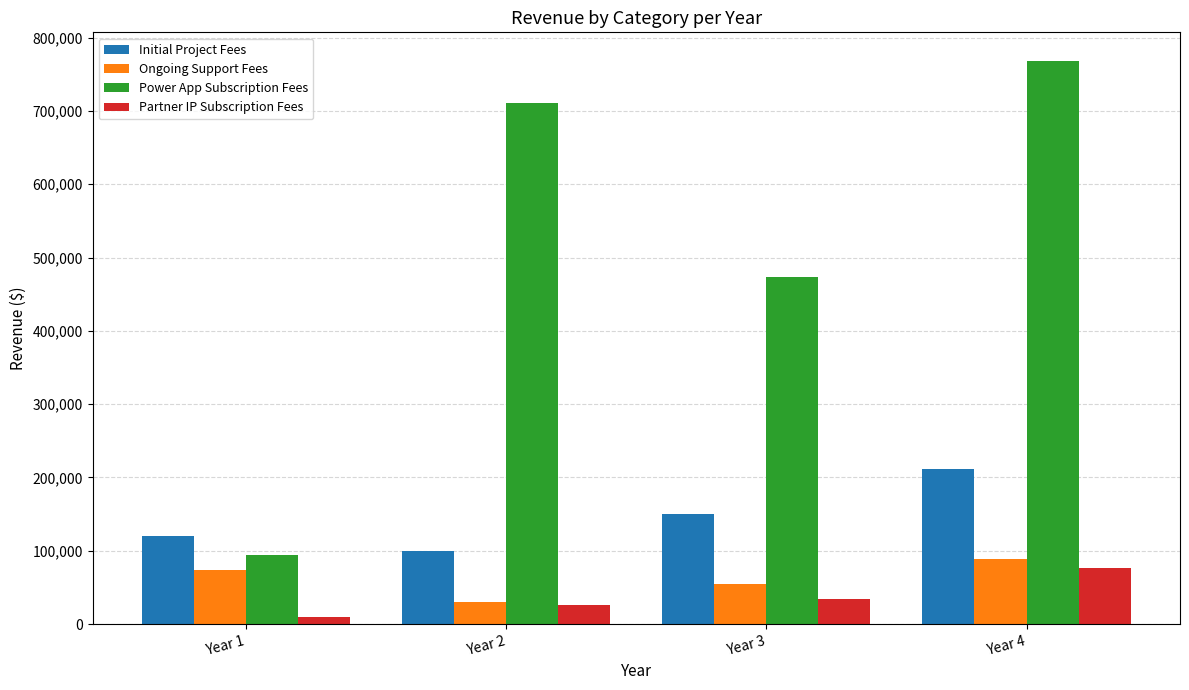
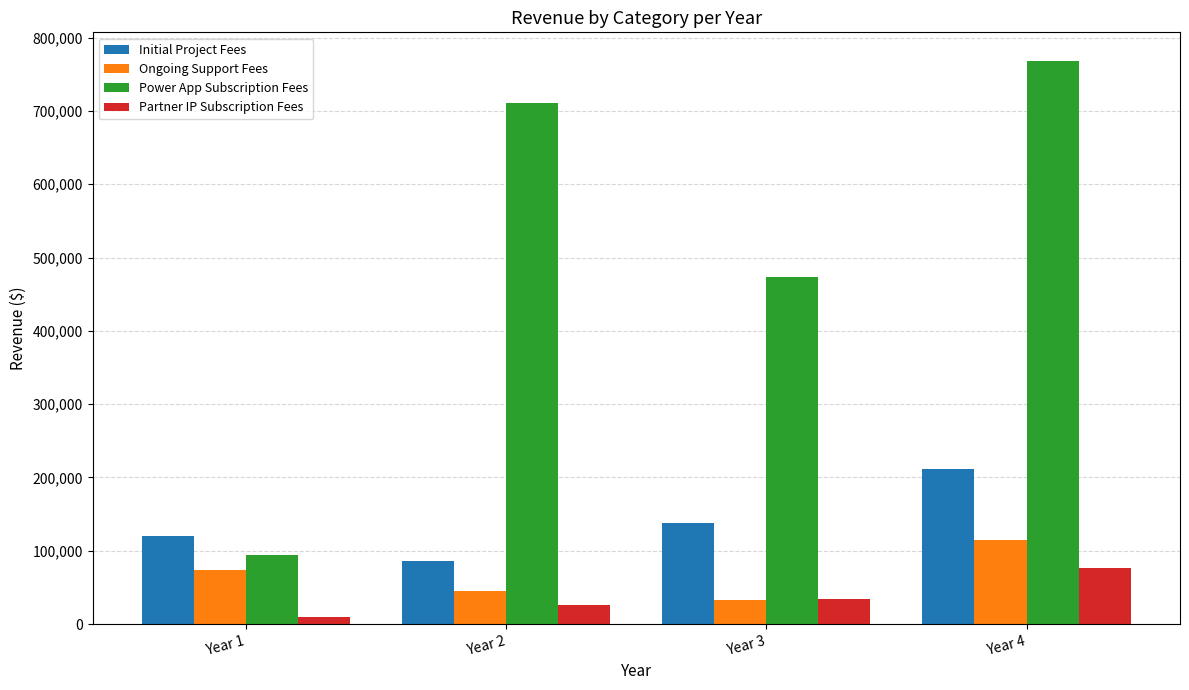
Initial Project Fees, Year 2: 100,000 -> 90,000
Ongoing Support Fees, Year 2: 30,000 -> 40,000
Initial Project Fees, Year 3: 150,000 -> 140,000
Ongoing Support Fees, Year 3: 50,000 -> 30,000
Ongoing Support Fees, Year 4: 90,000 -> 110,000
